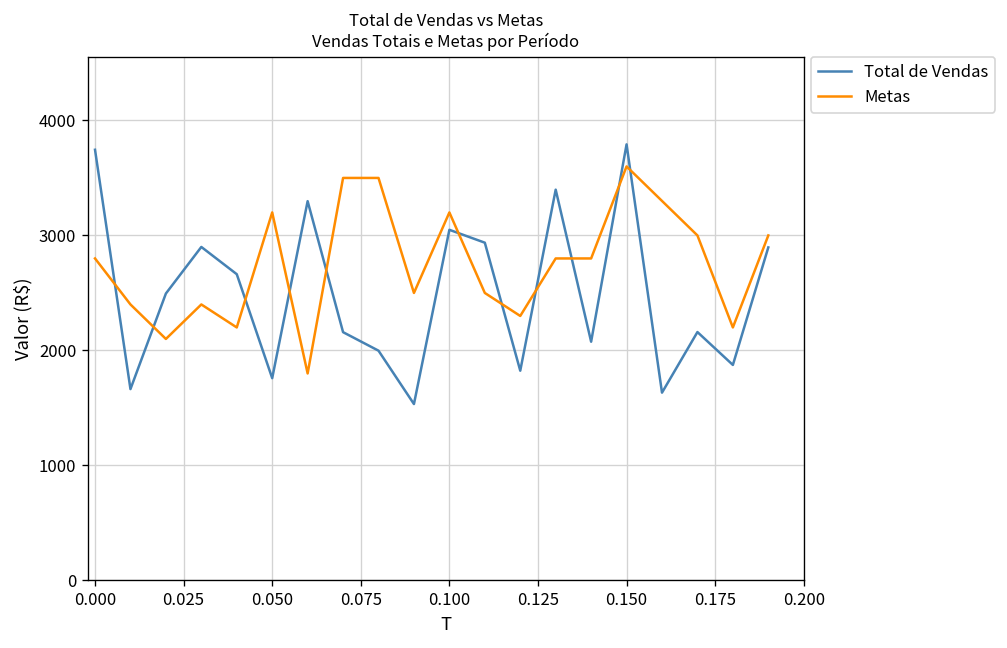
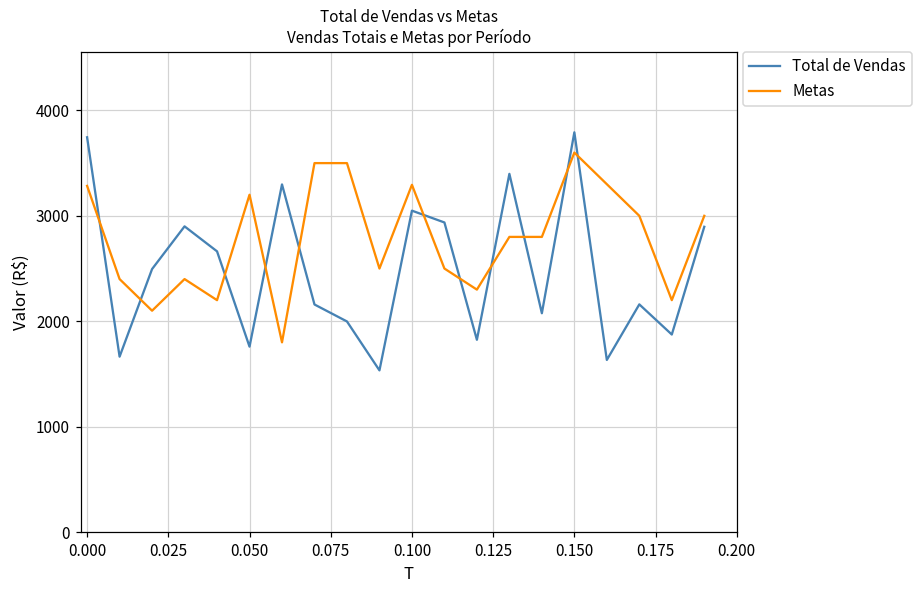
Metas, 0.000: 2800 -> 3300
Metas, 0.100: 3200 -> 3300
